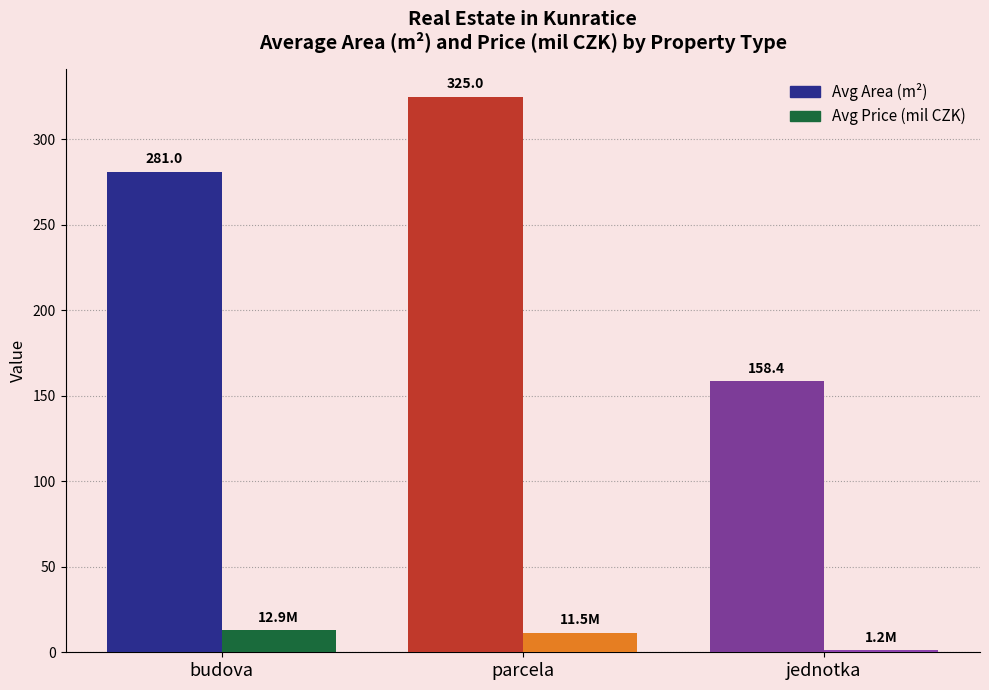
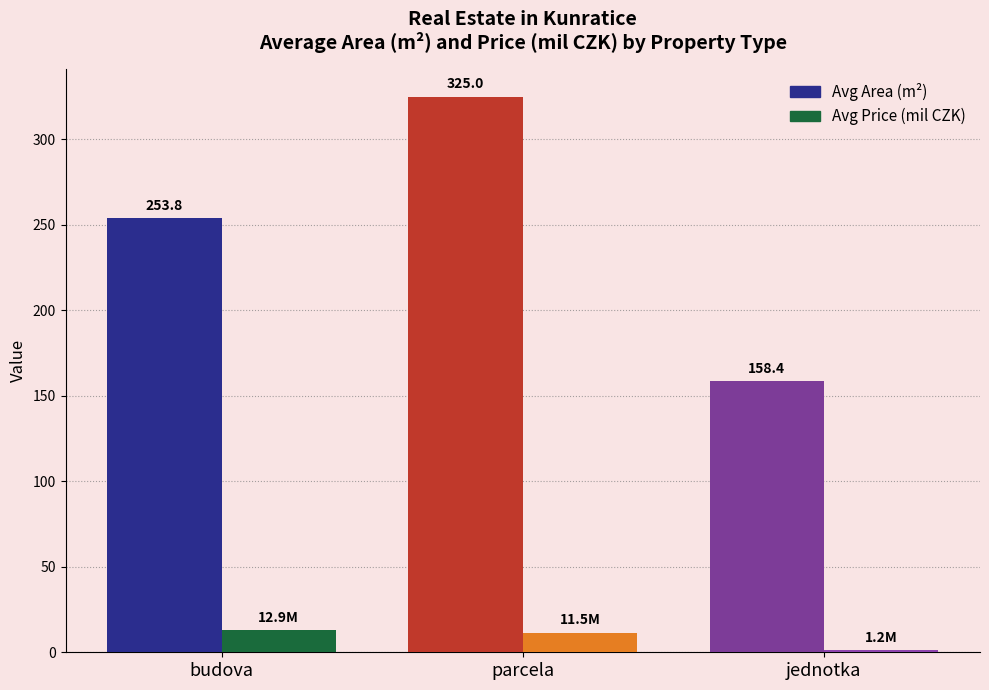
Avg Area (m²), budova: 281.0 -> 253.8
